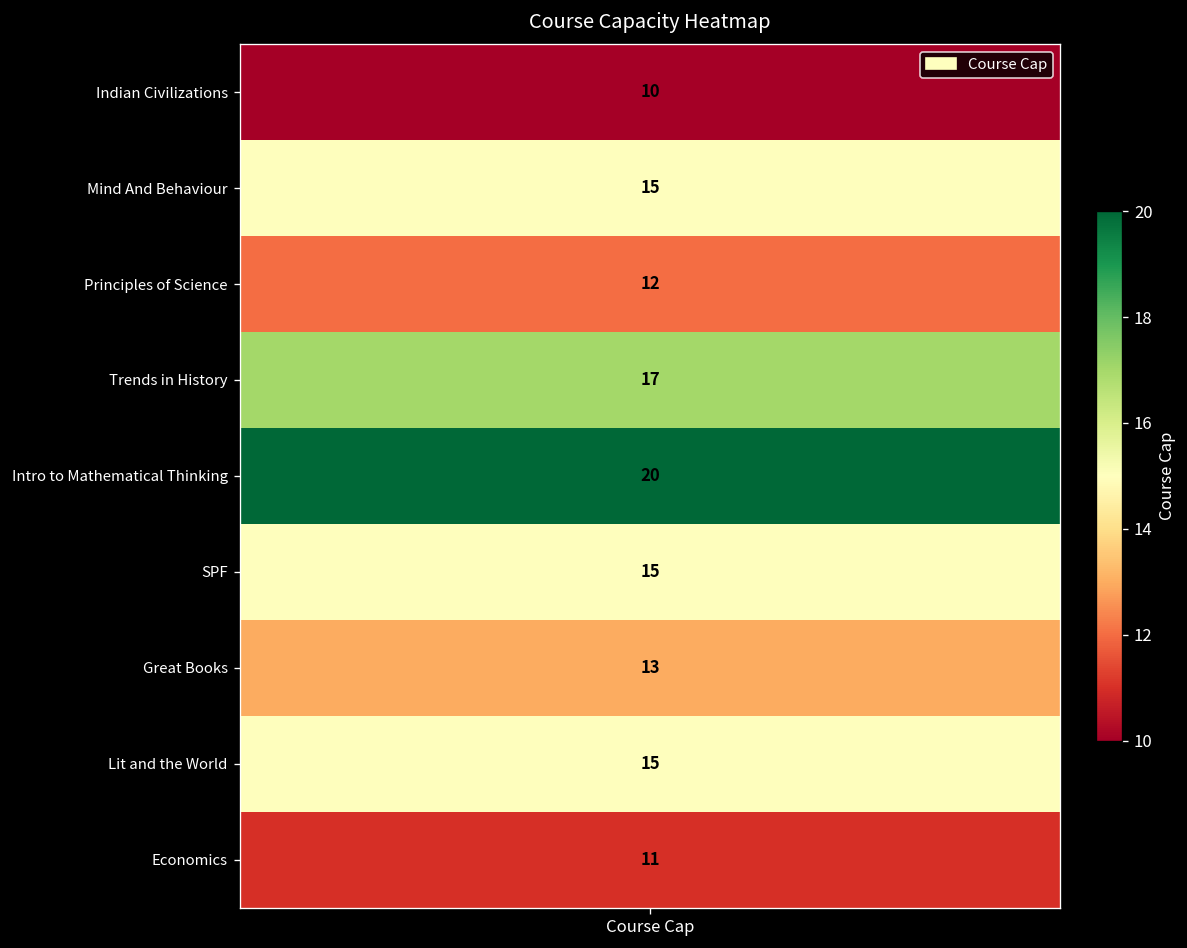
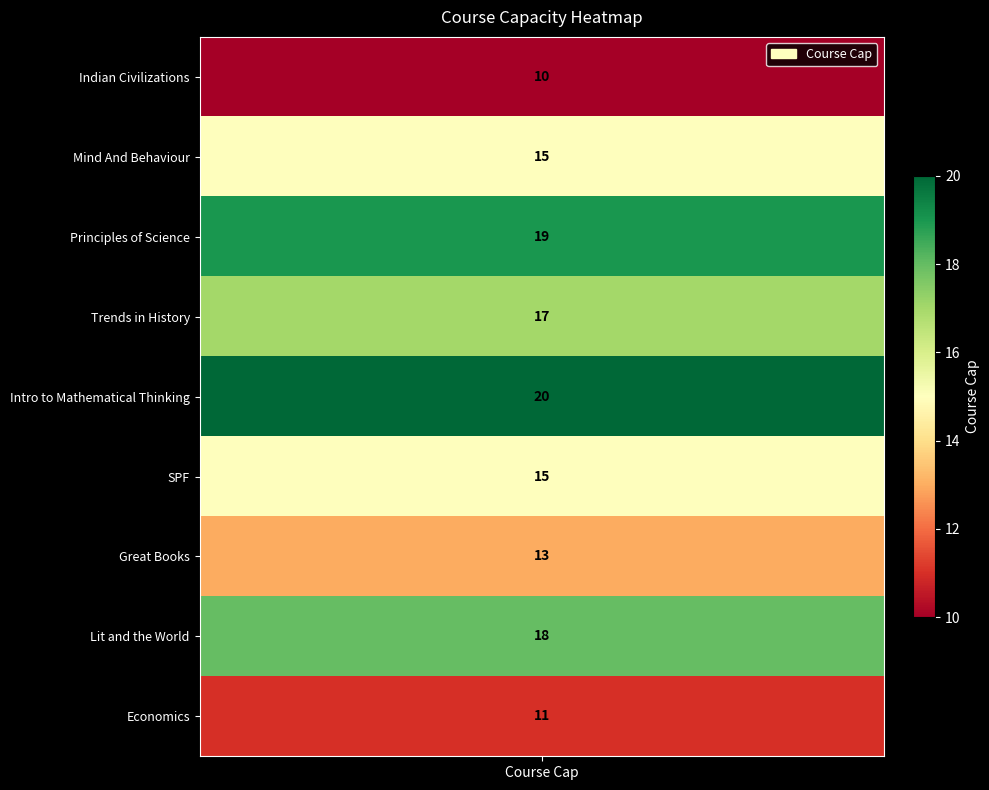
Principles of Science, Course Cap: 12 -> 19
Lit and the World, Course Cap: 15 -> 18
